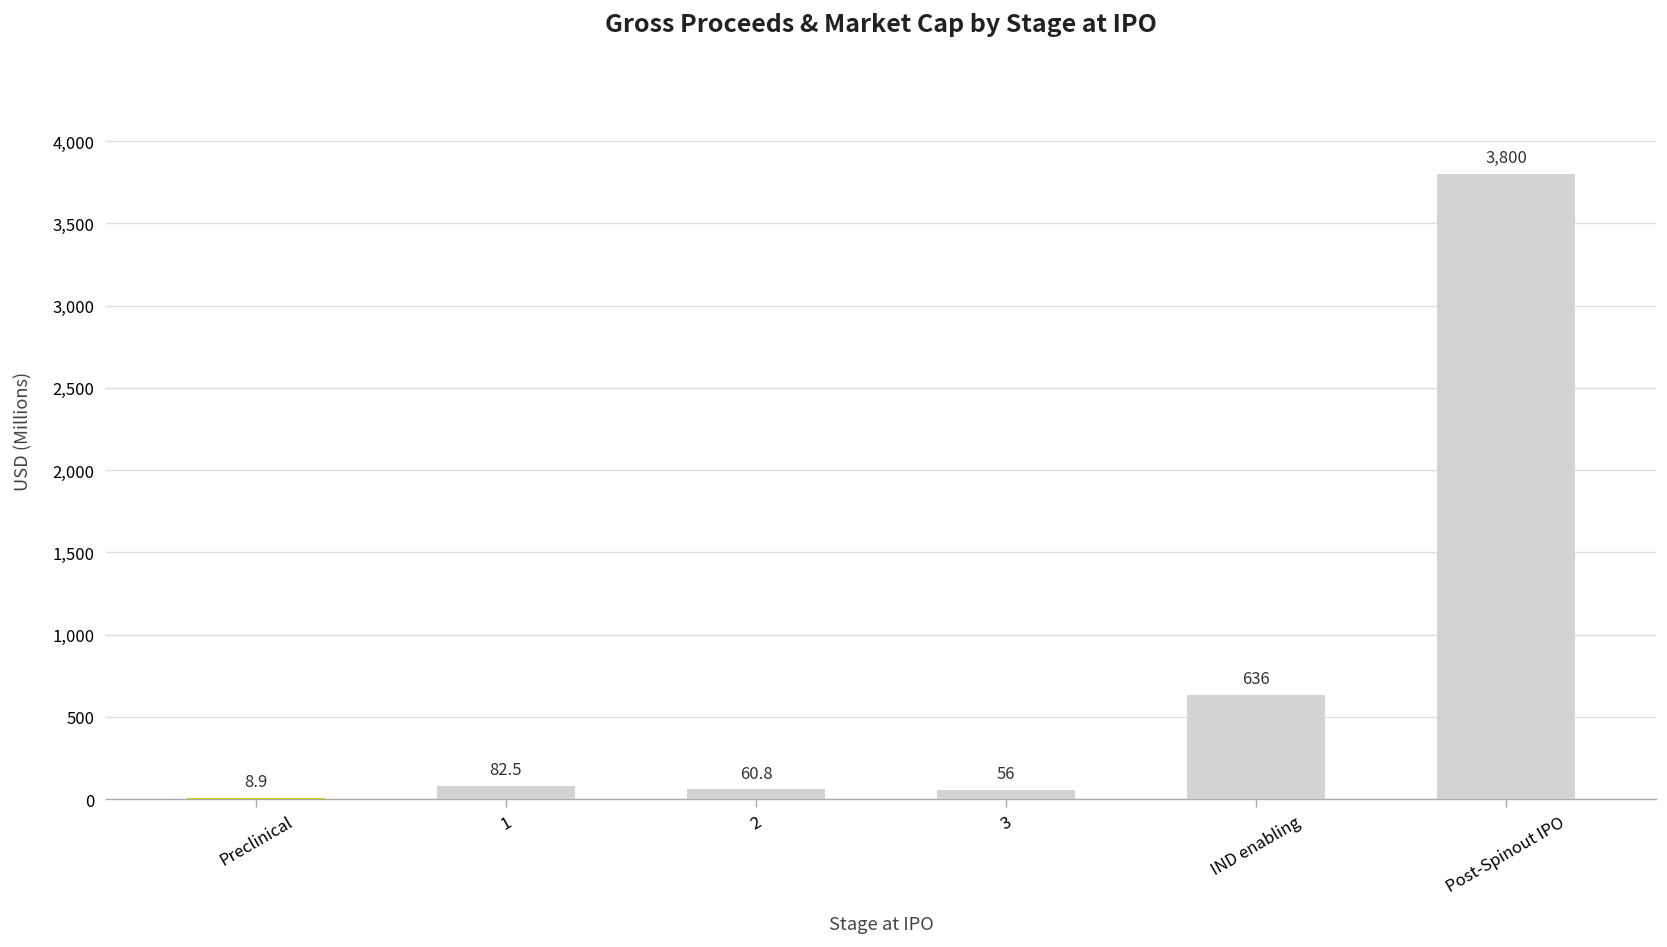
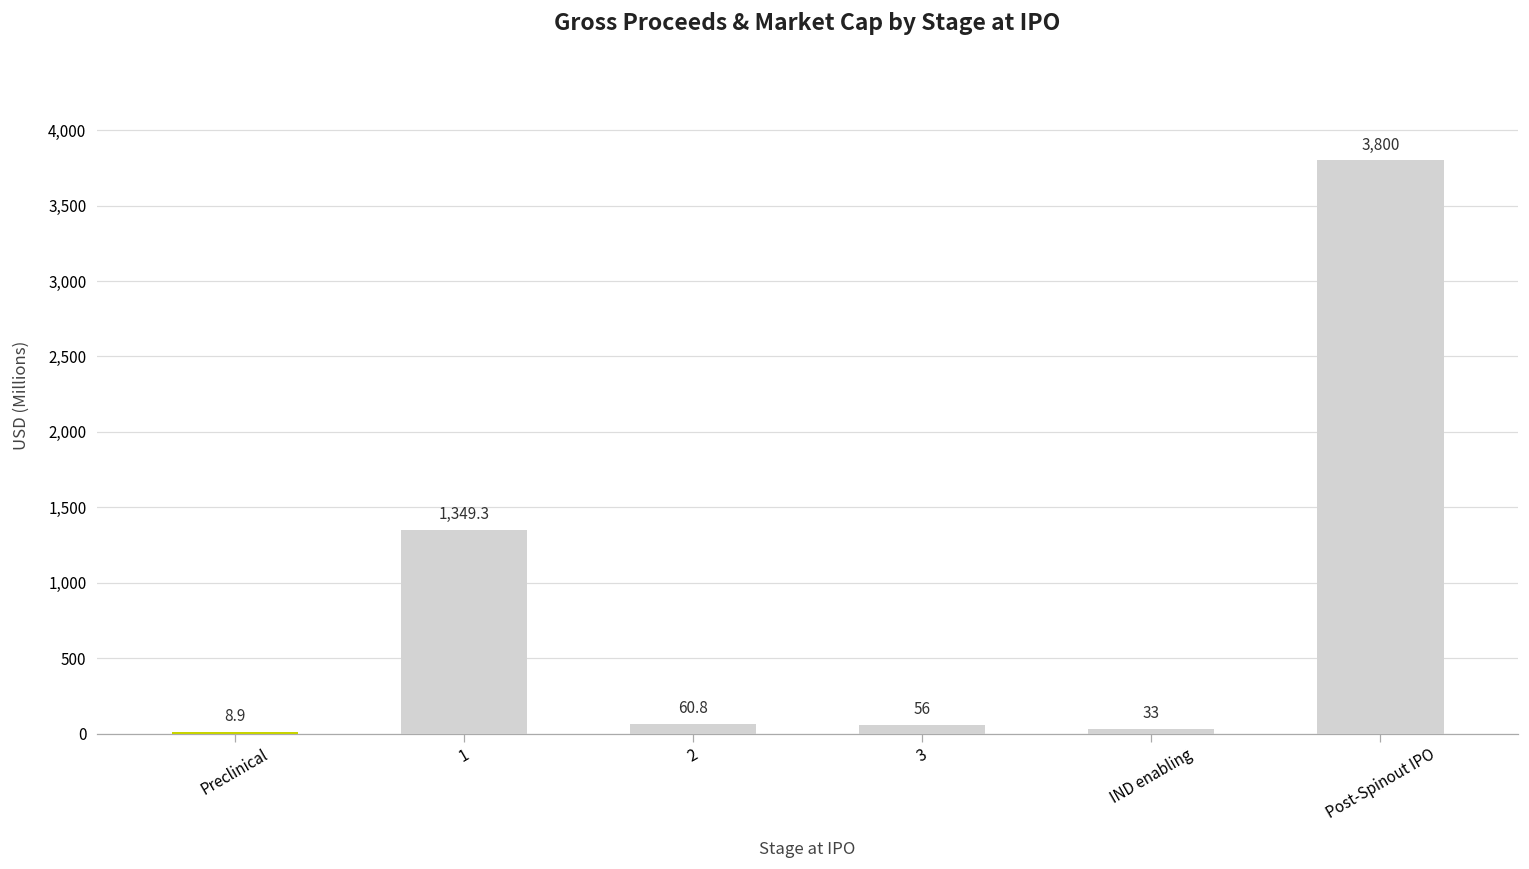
1: 82.5 -> 1,349.3
IND enabling: 636 -> 33
